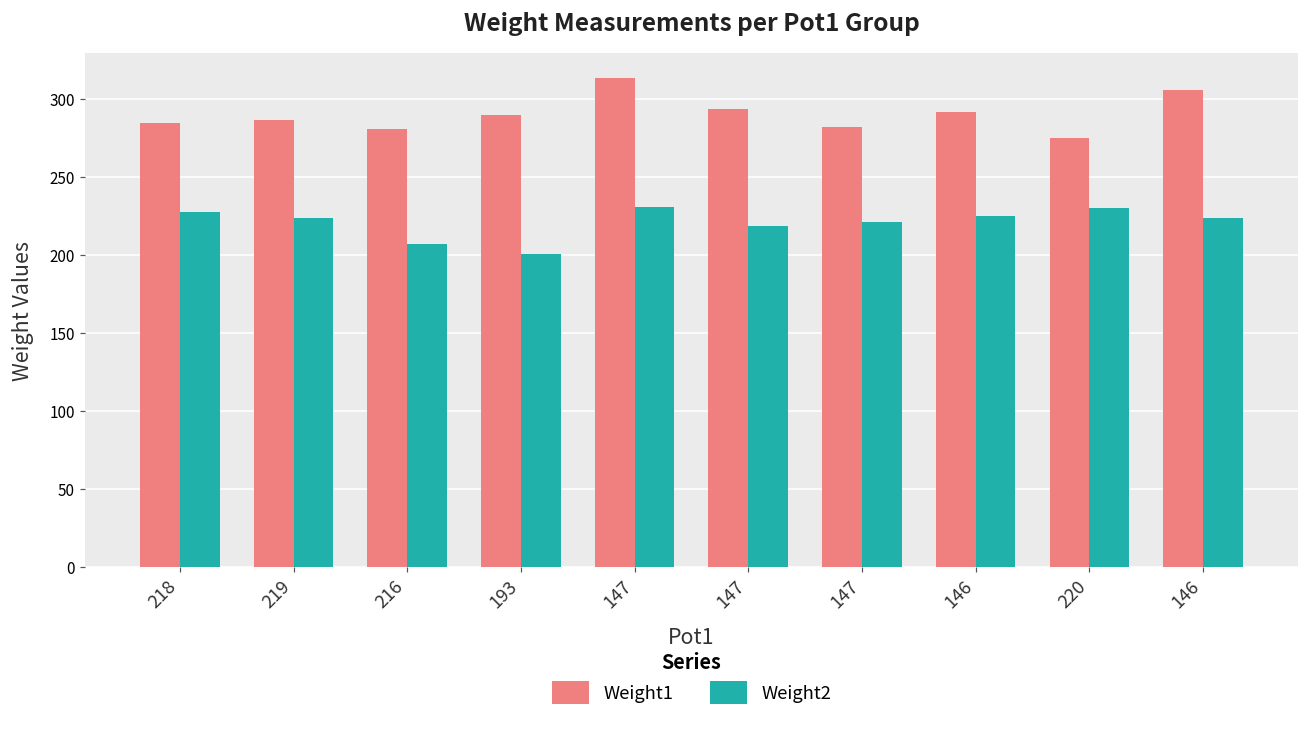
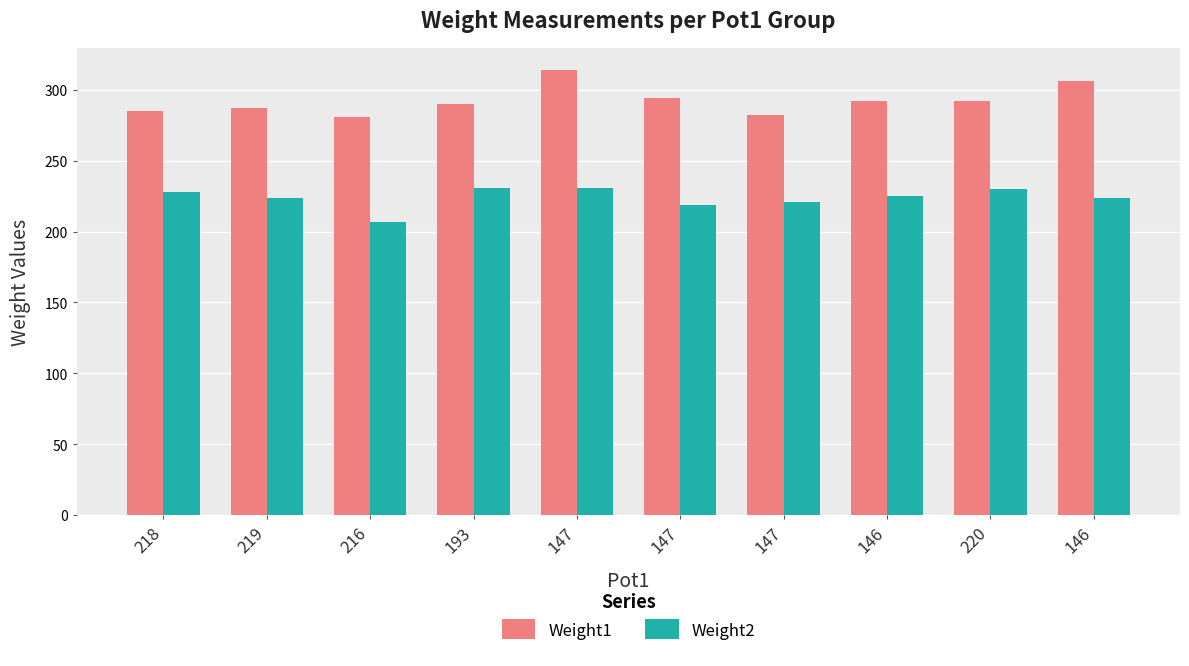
Weight2, 193: 201 -> 231
Weight1, 220: 275 -> 292
